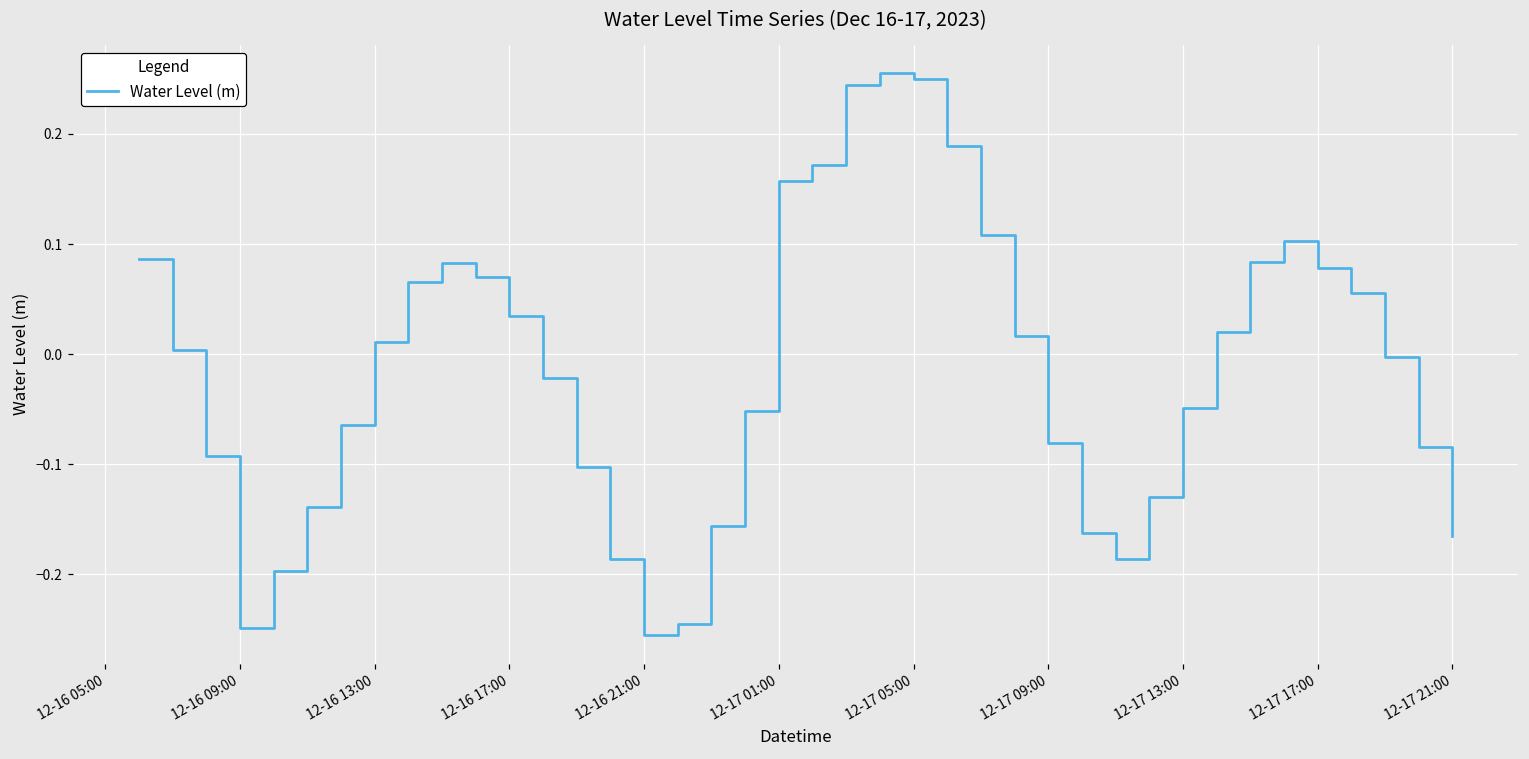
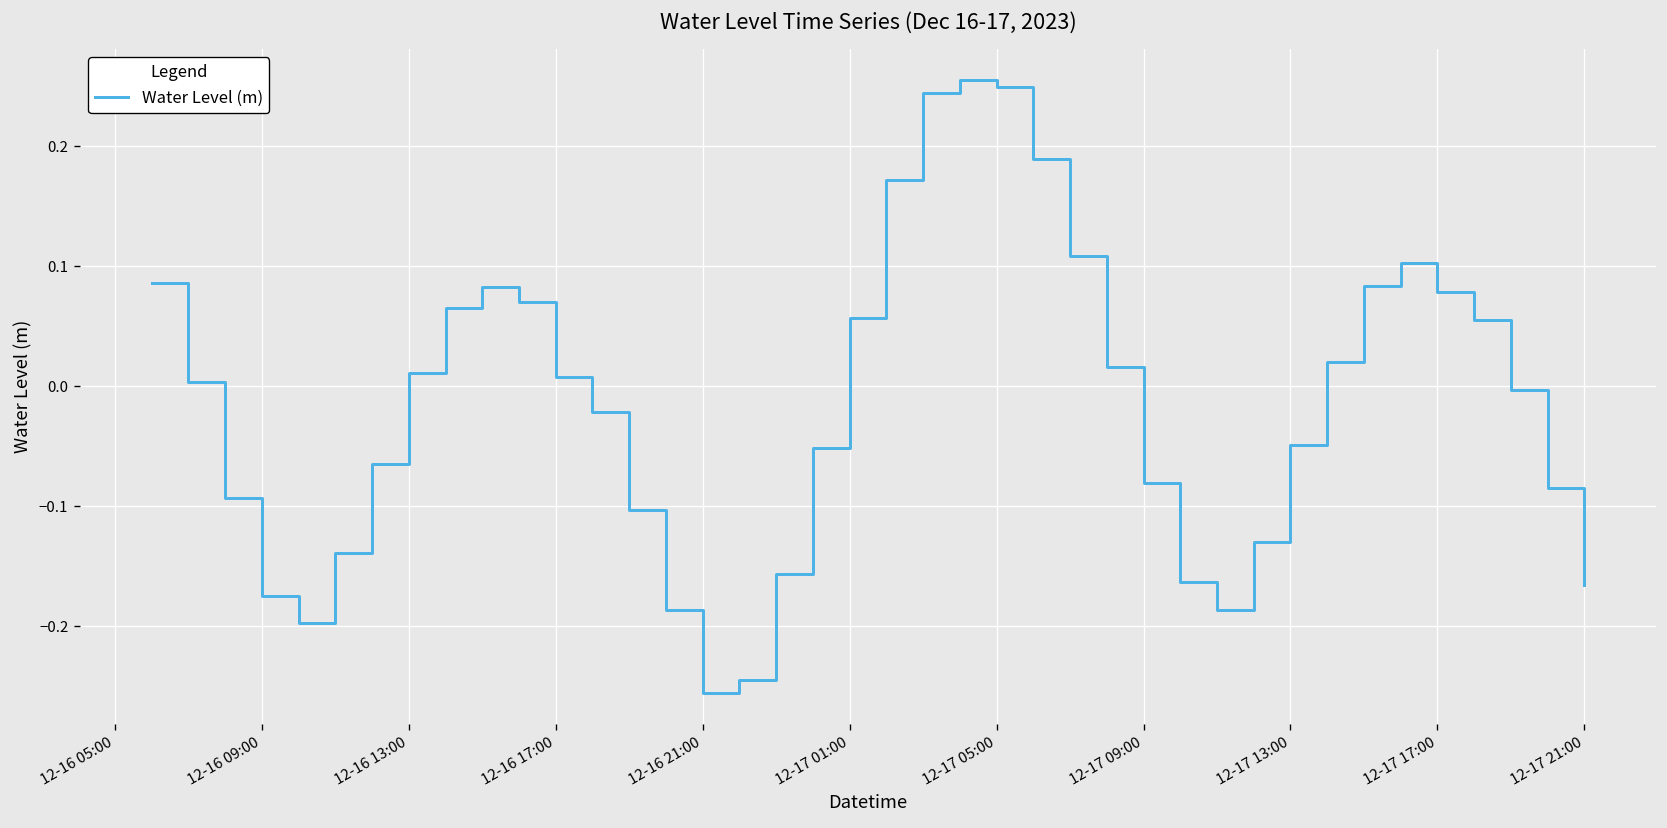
12-16 09:00: -0.249 -> -0.174
12-16 17:00: 0.035 -> 0.008
12-17 01:00: 0.157 -> 0.057
